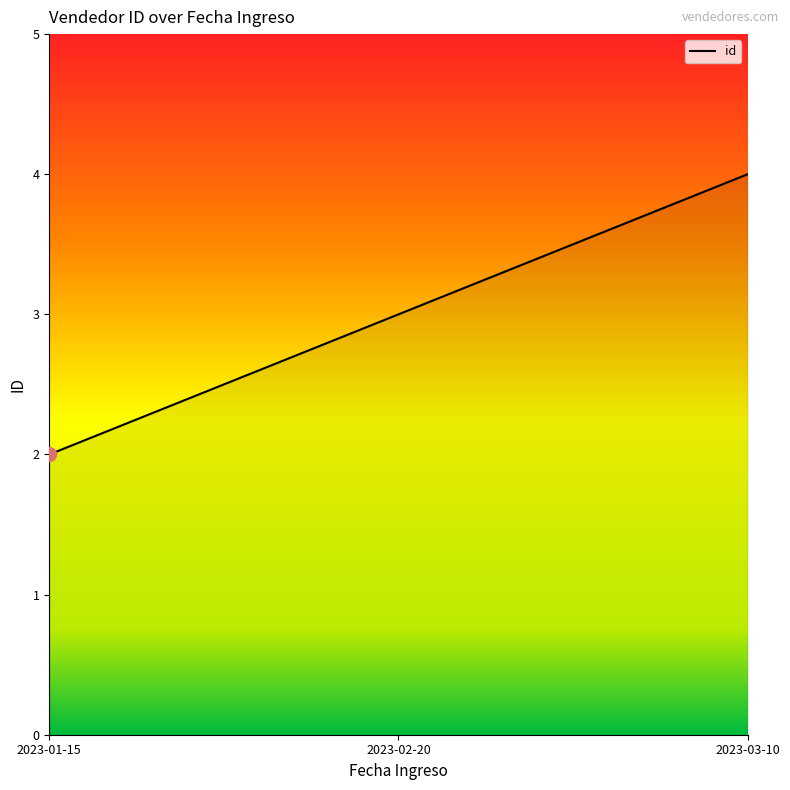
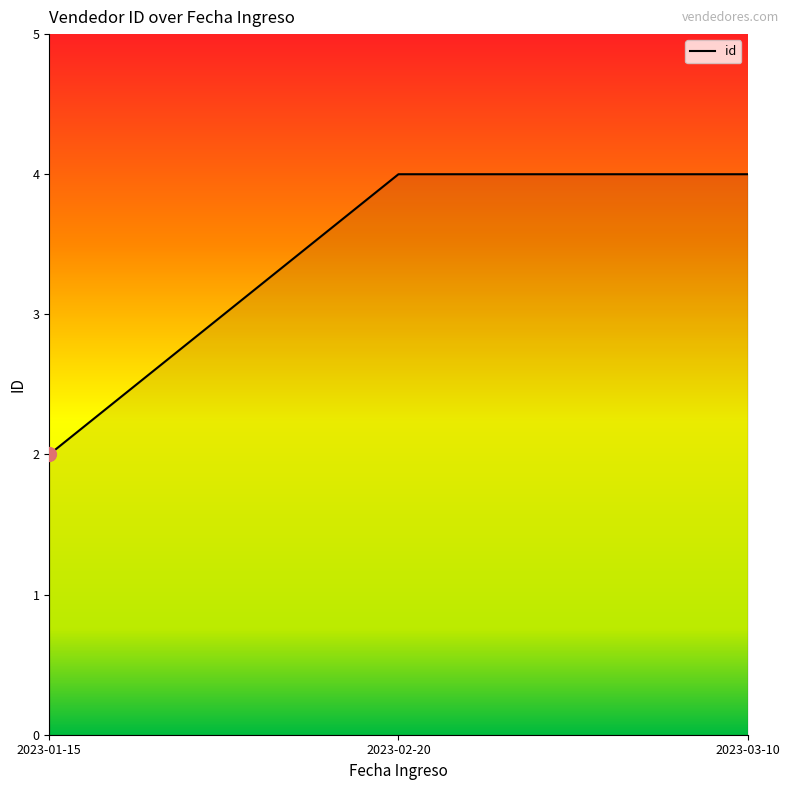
id, 2023-02-20: 3 -> 4
